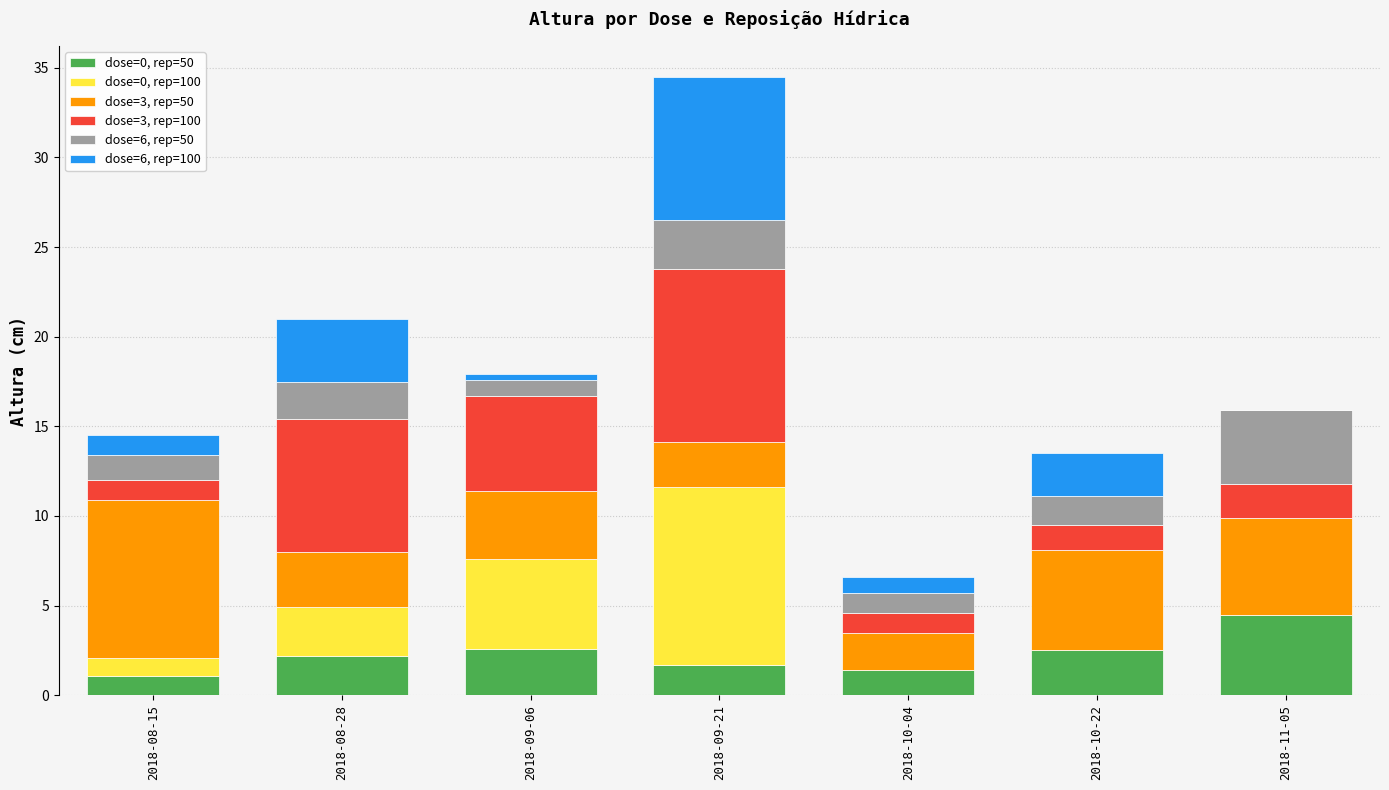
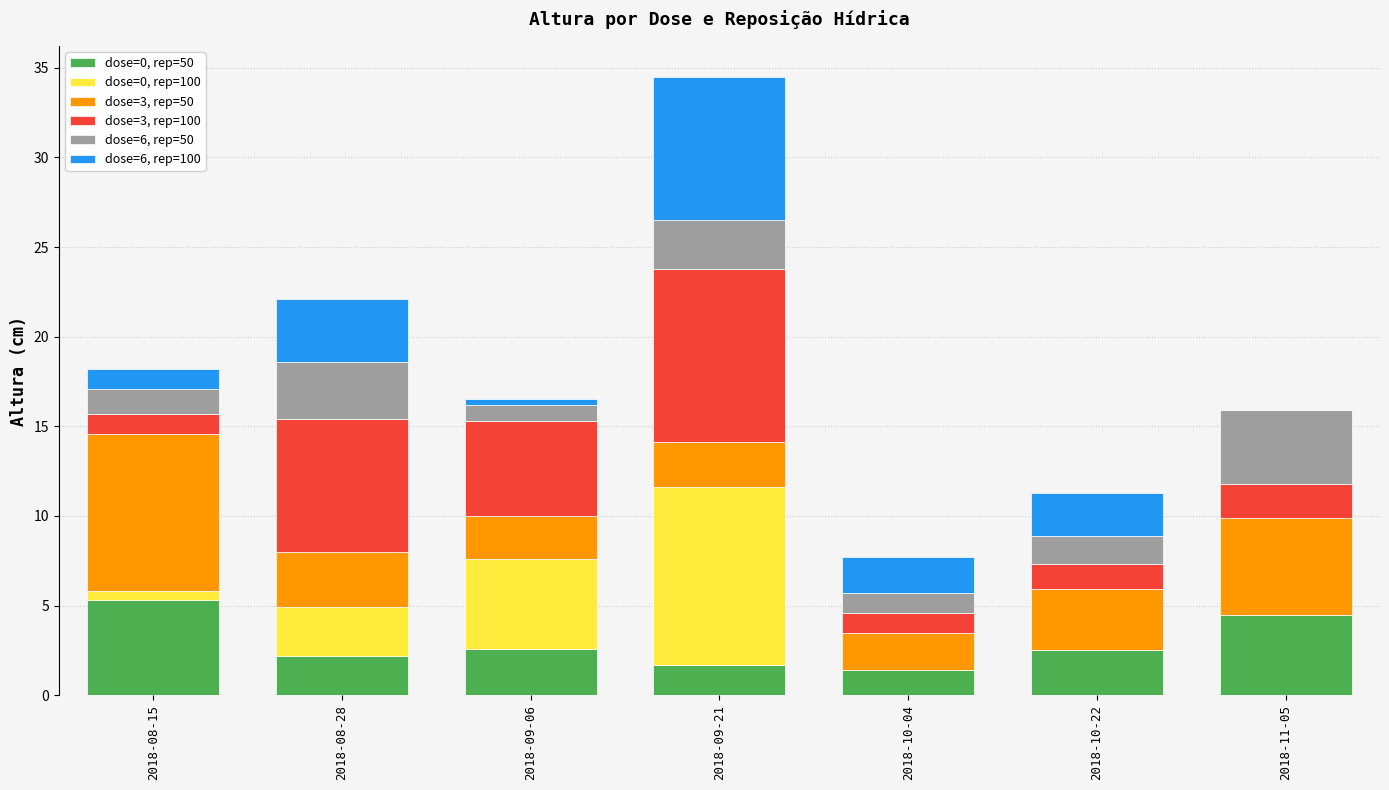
dose=0, rep=50, 2018-08-15: 1.1 -> 5.3
dose=0, rep=100, 2018-08-15: 1.0 -> 0.5
dose=6, rep=50, 2018-08-28: 2.1 -> 3.2
dose=3, rep=50, 2018-09-06: 3.8 -> 2.4
dose=6, rep=100, 2018-10-04: 0.9 -> 2.0
dose=3, rep=50, 2018-10-22: 5.6 -> 3.4
